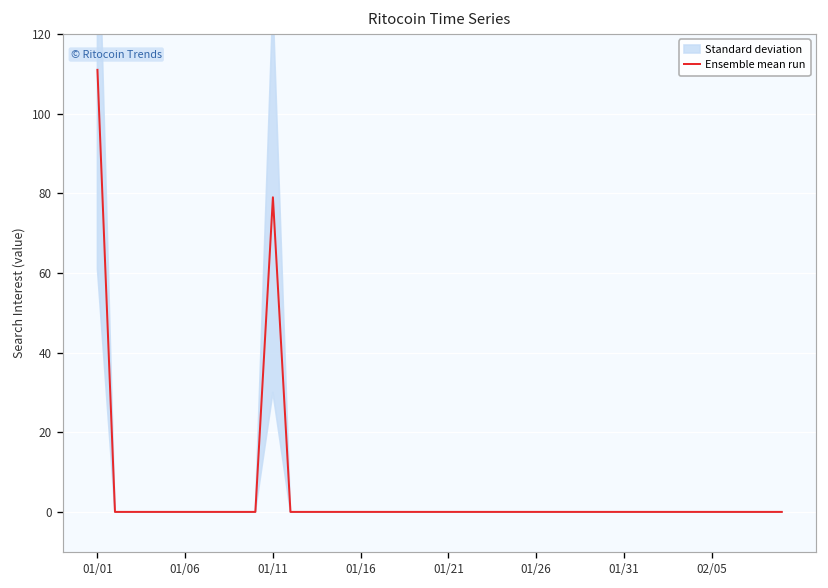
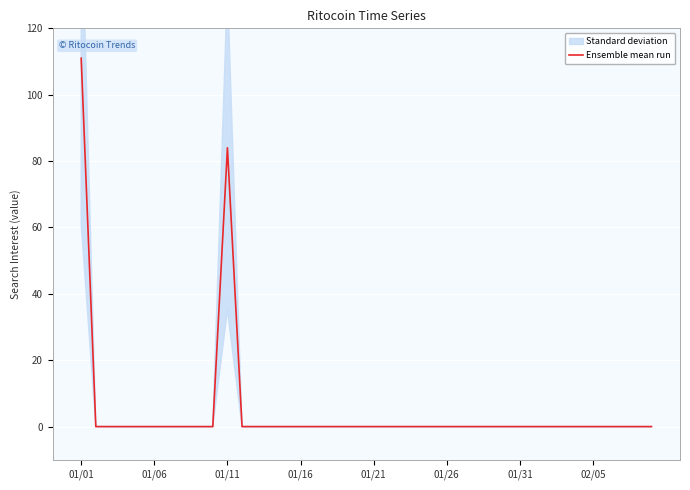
Ensemble mean run, 01/11: 79 -> 84
